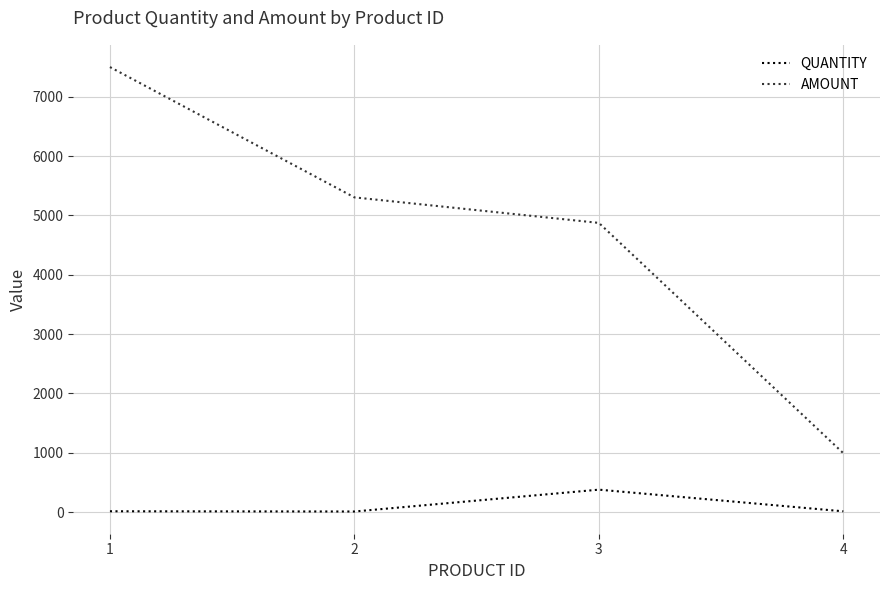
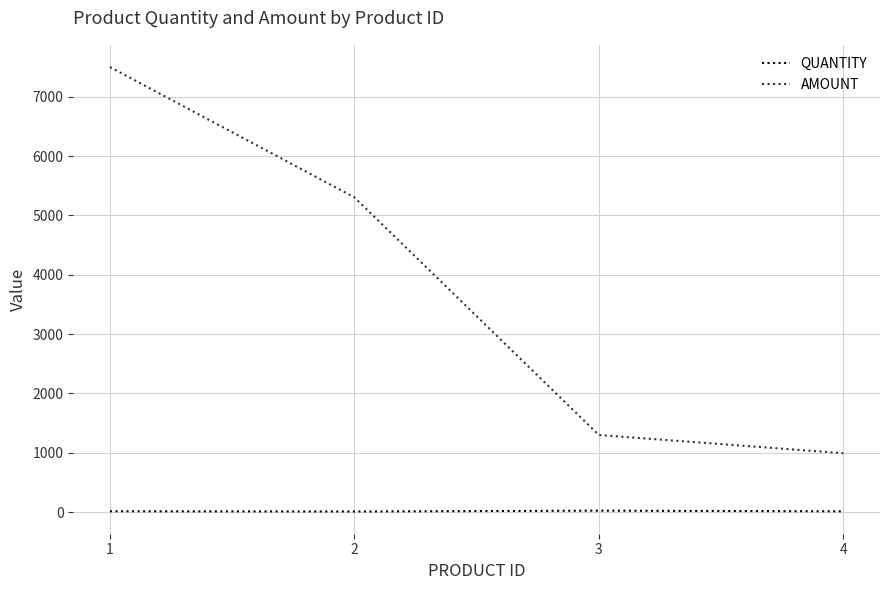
QUANTITY, 3: 400 -> 0
AMOUNT, 3: 4900 -> 1300
